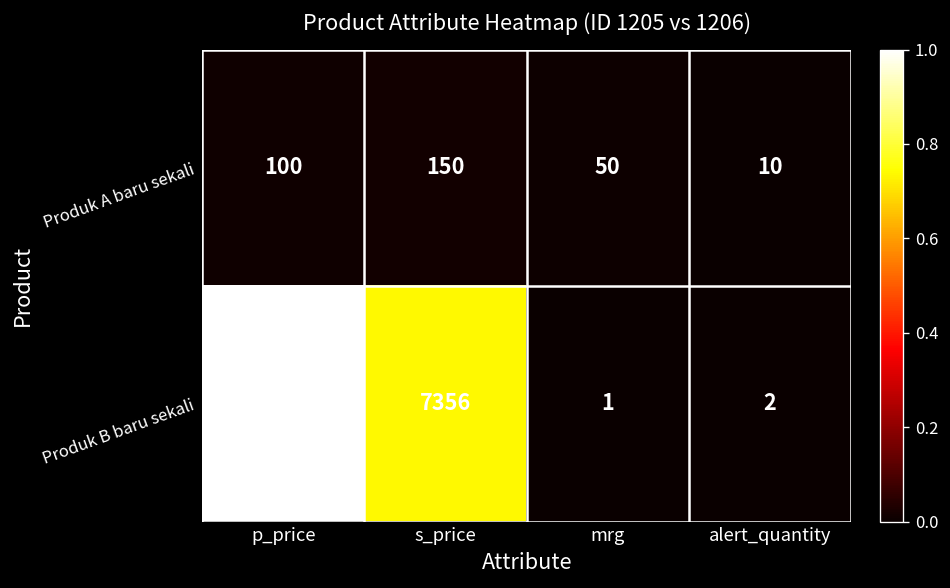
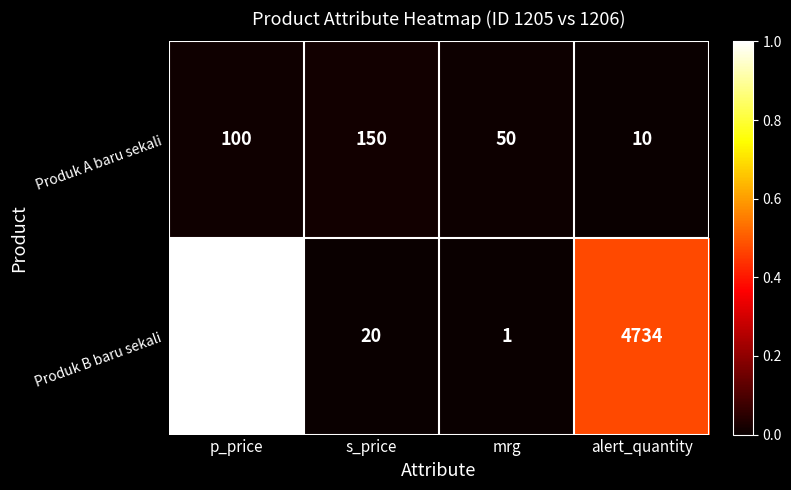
Produk B baru sekali, s_price: 7356 -> 20
Produk B baru sekali, alert_quantity: 2 -> 4734
